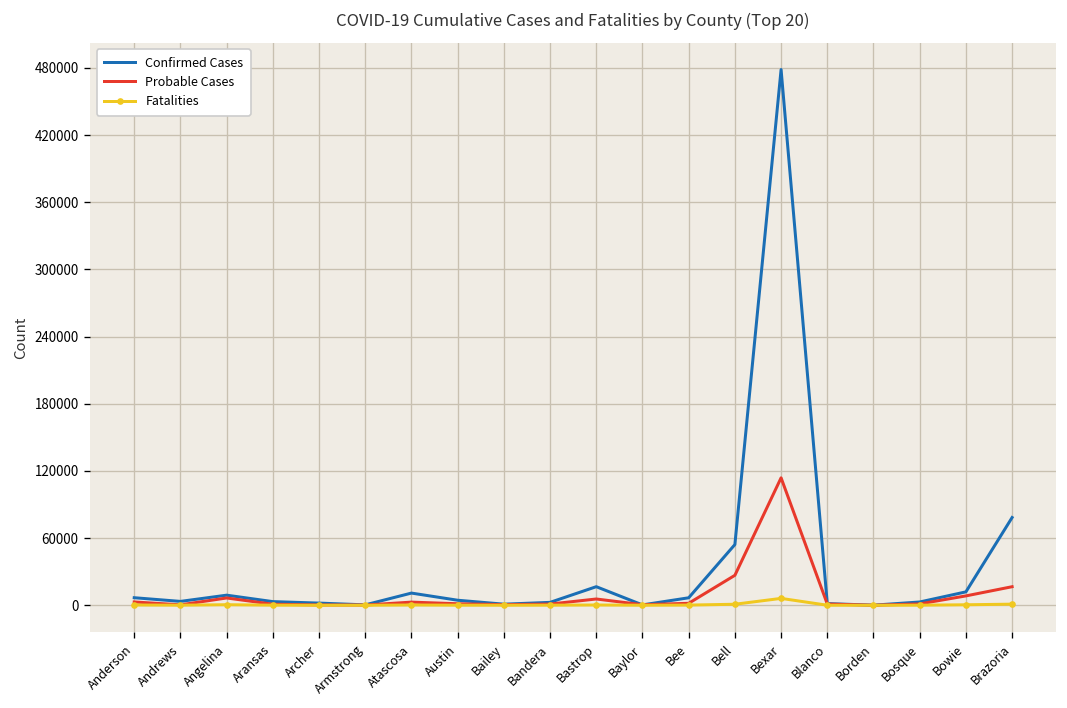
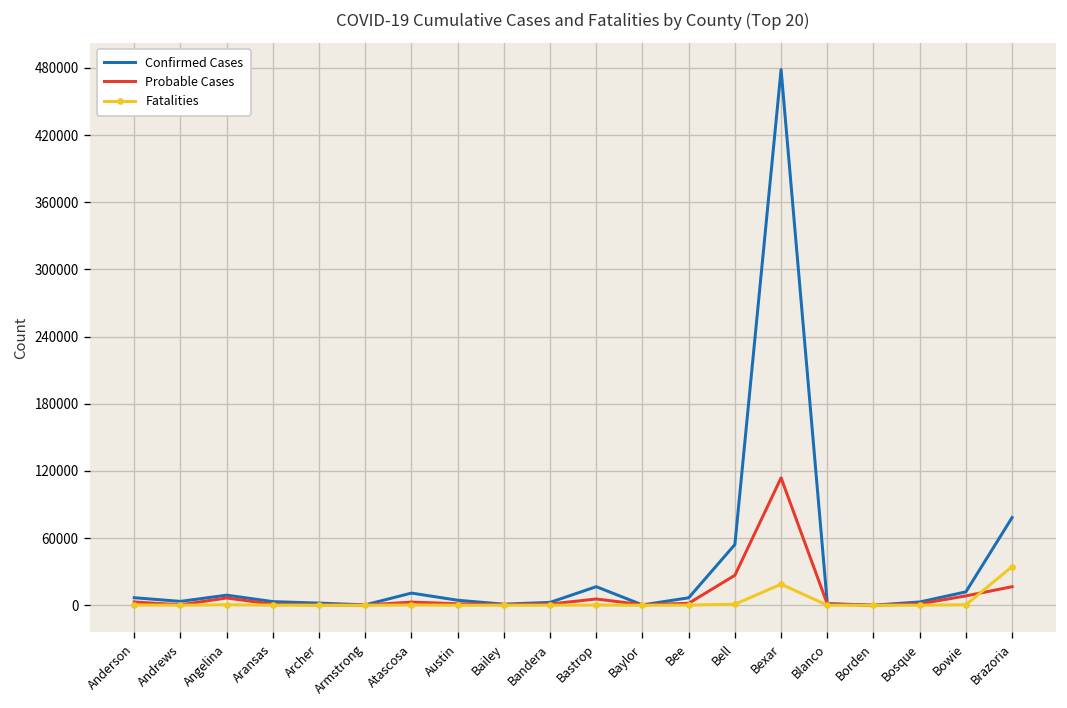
Fatalities, Bexar: 10000 -> 20000
Fatalities, Brazoria: 0 -> 30000
